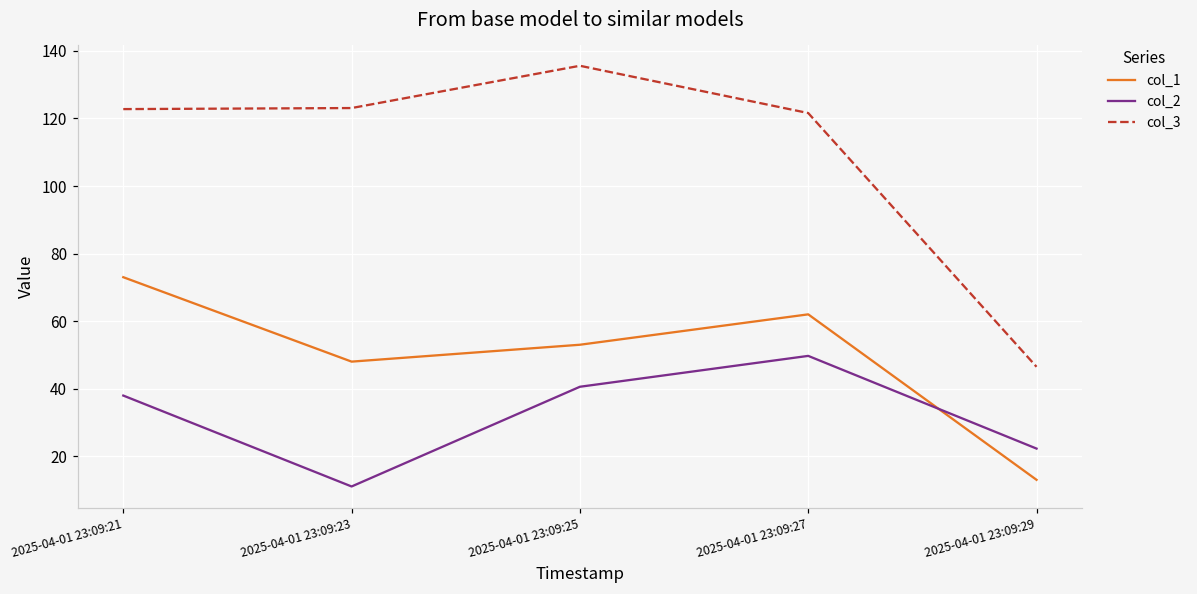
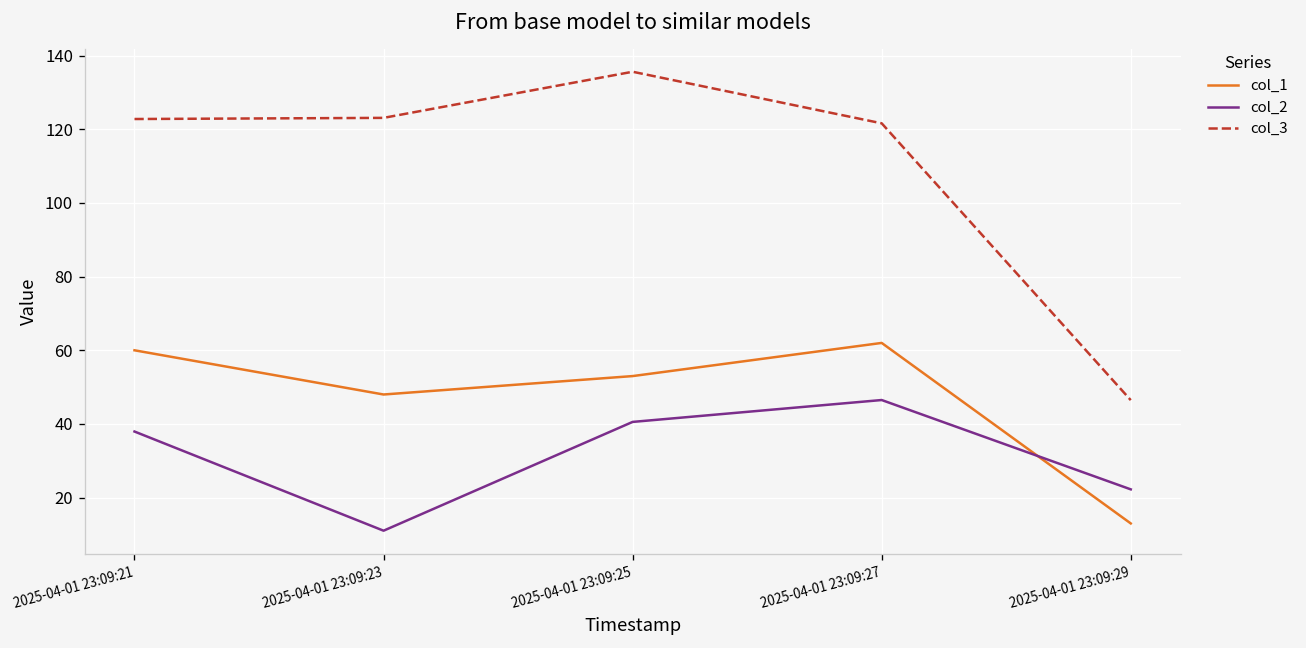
col_1, 2025-04-01 23:09:21: 73 -> 60
col_2, 2025-04-01 23:09:27: 50 -> 47
